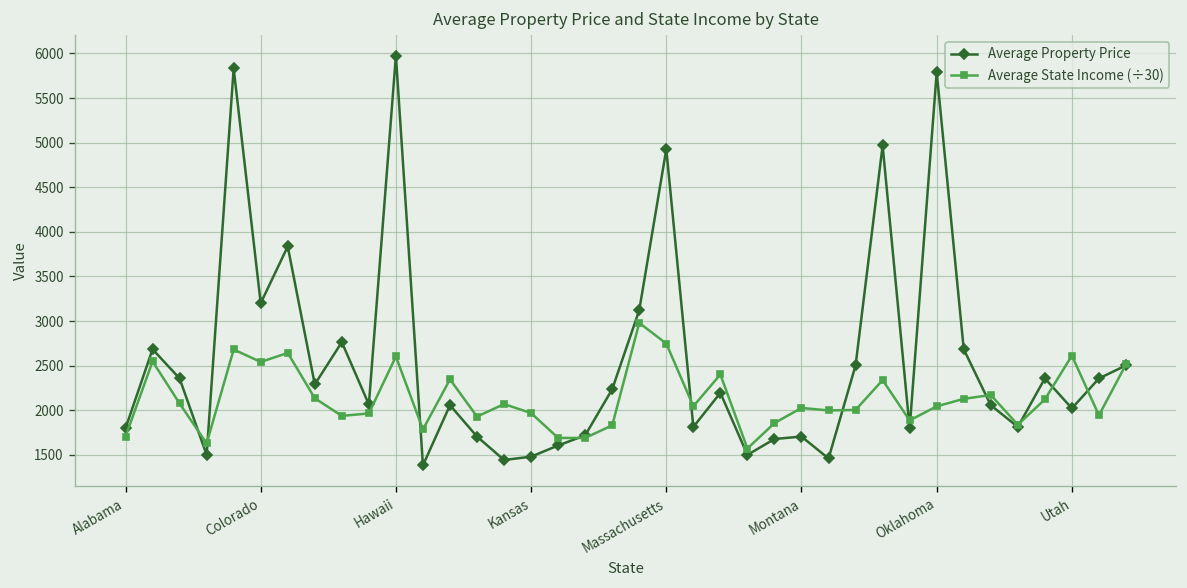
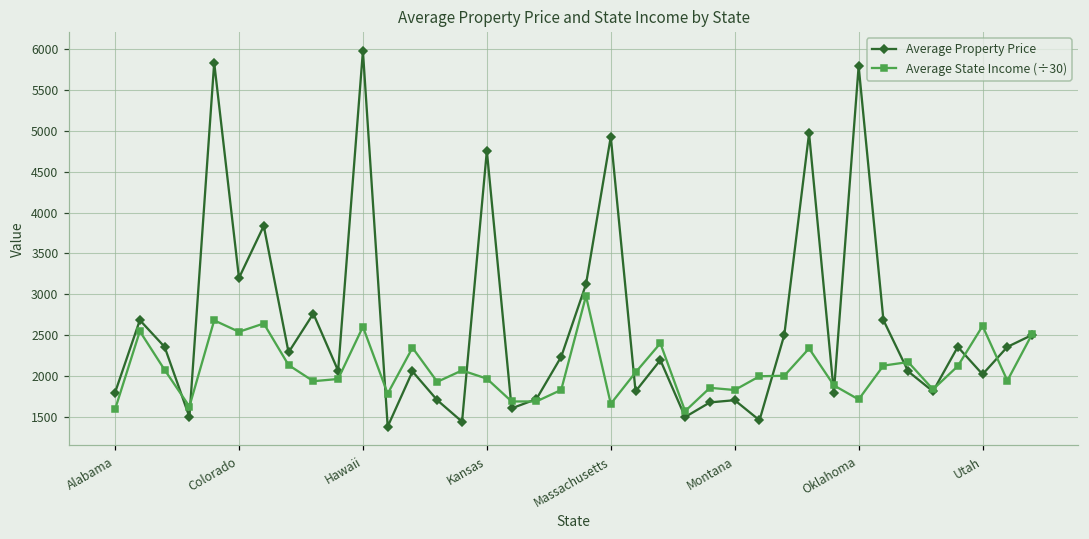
Average State Income (÷30), Alabama: 1700 -> 1600
Average Property Price, Kansas: 1500 -> 4800
Average State Income (÷30), Massachusetts: 2700 -> 1700
Average State Income (÷30), Montana: 2000 -> 1800
Average State Income (÷30), Oklahoma: 2000 -> 1700
